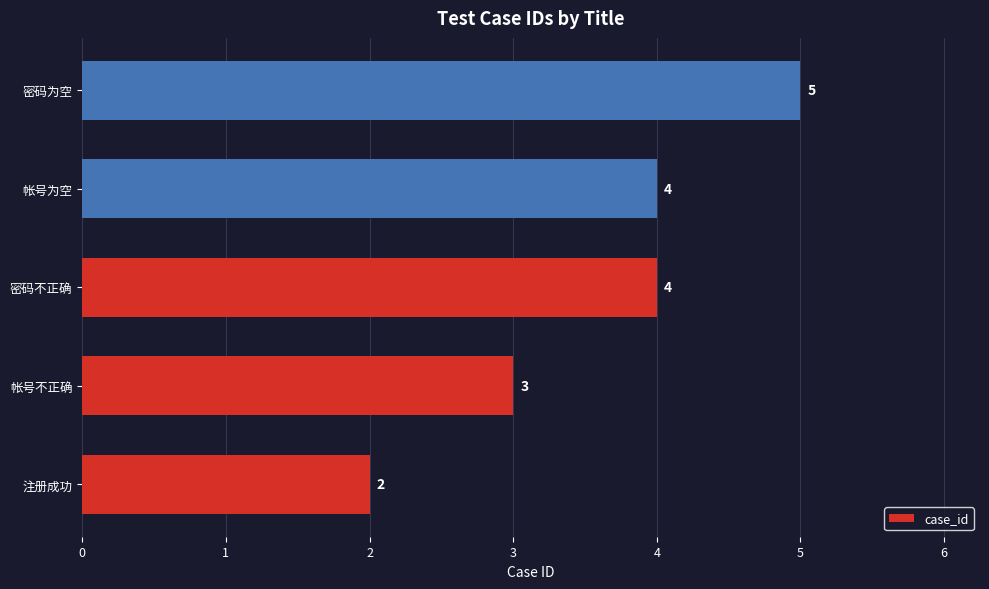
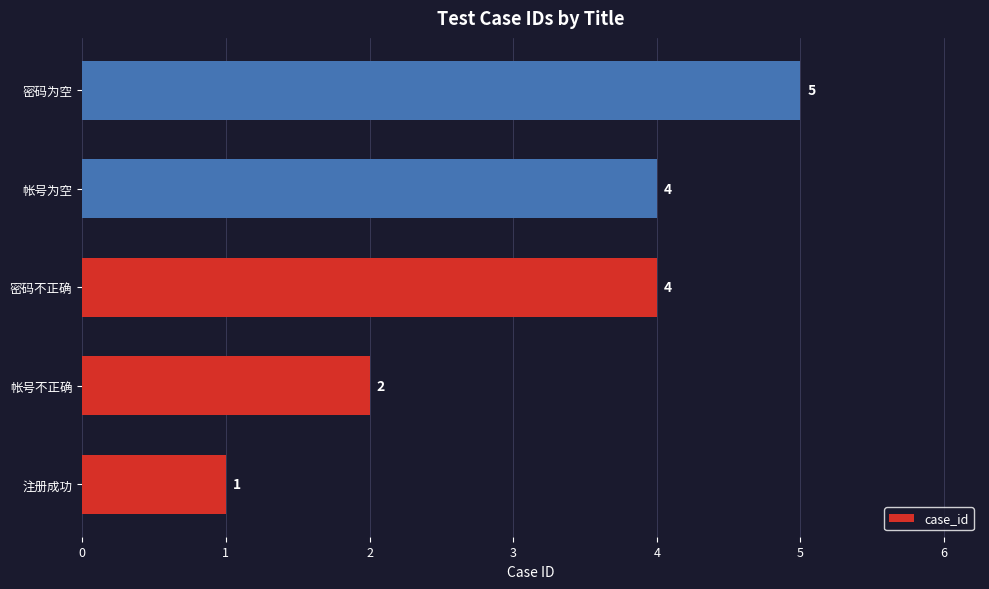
帐号不正确: 3 -> 2
注册成功: 2 -> 1
